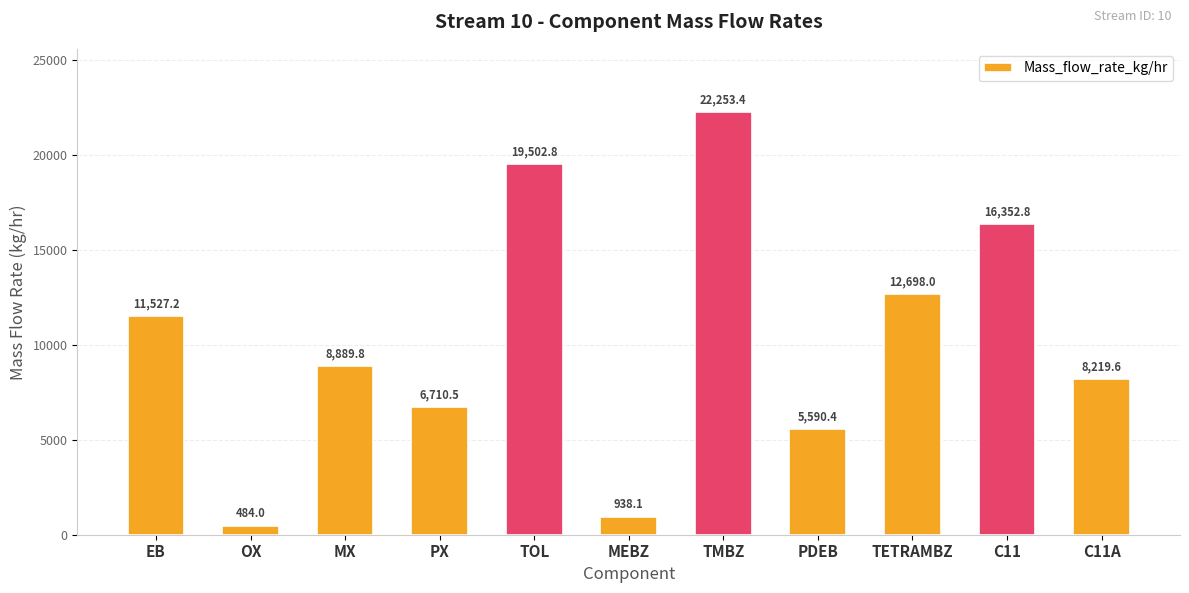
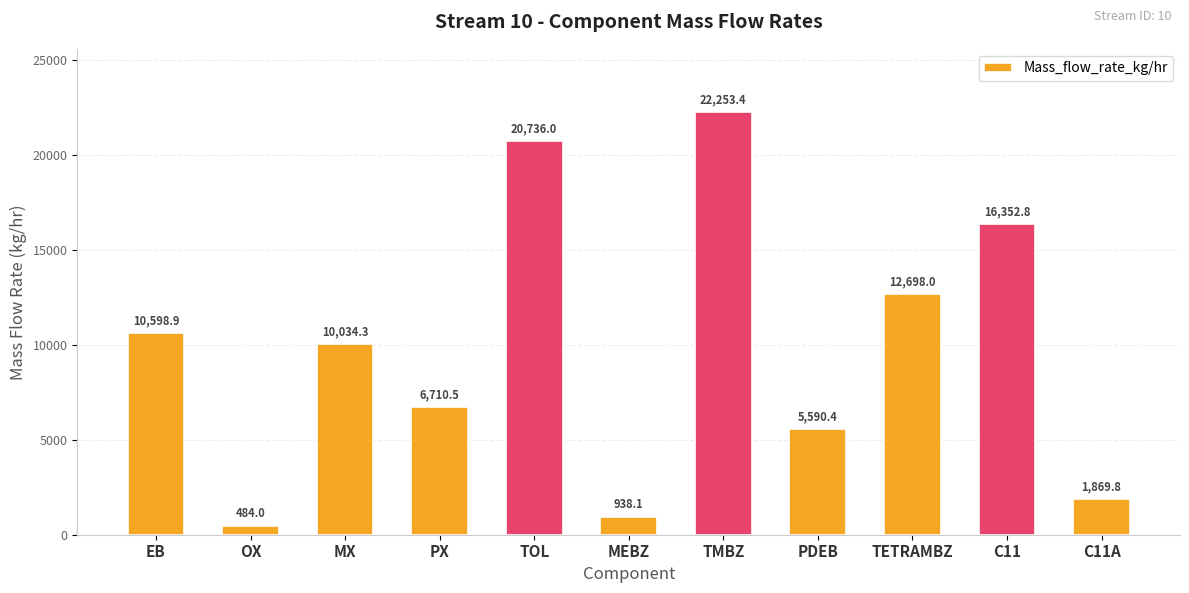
EB: 11,527.2 -> 10,598.9
MX: 8,889.8 -> 10,034.3
TOL: 19,502.8 -> 20,736.0
C11A: 8,219.6 -> 1,869.8
